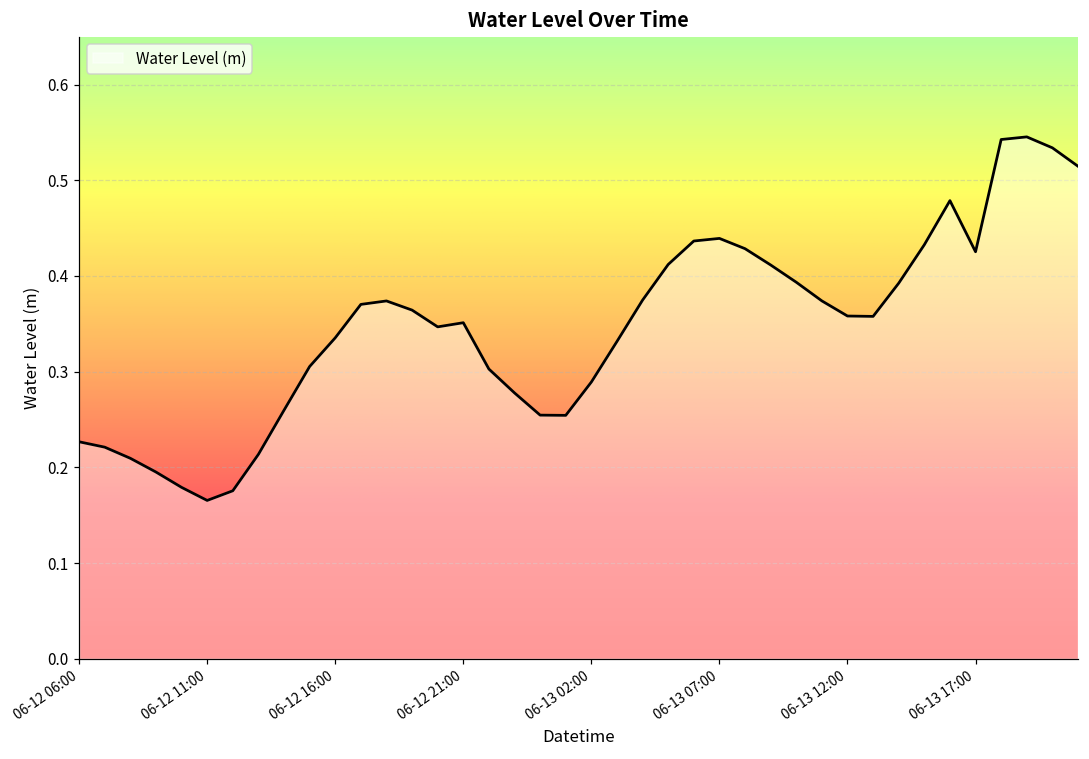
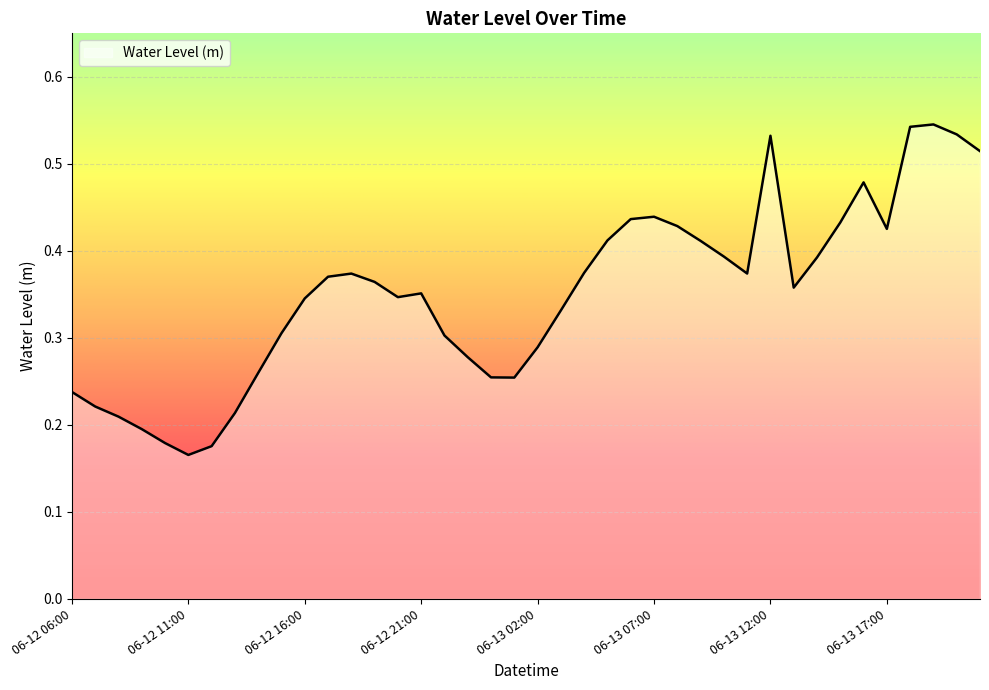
06-12 06:00: 0.23 -> 0.24
06-12 16:00: 0.34 -> 0.35
06-13 12:00: 0.36 -> 0.53
